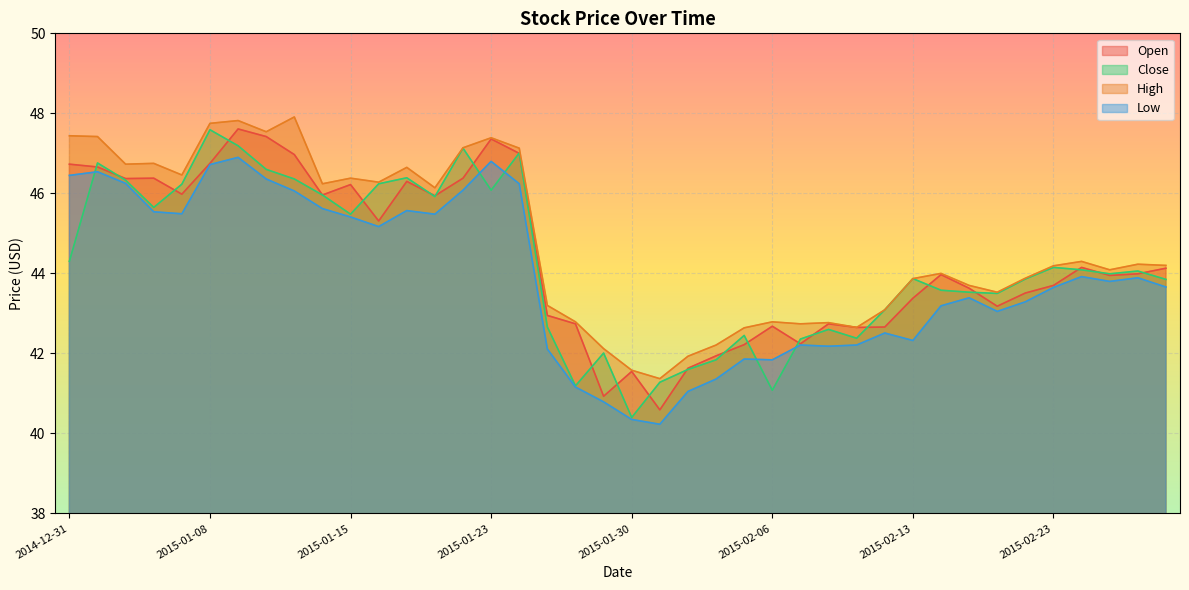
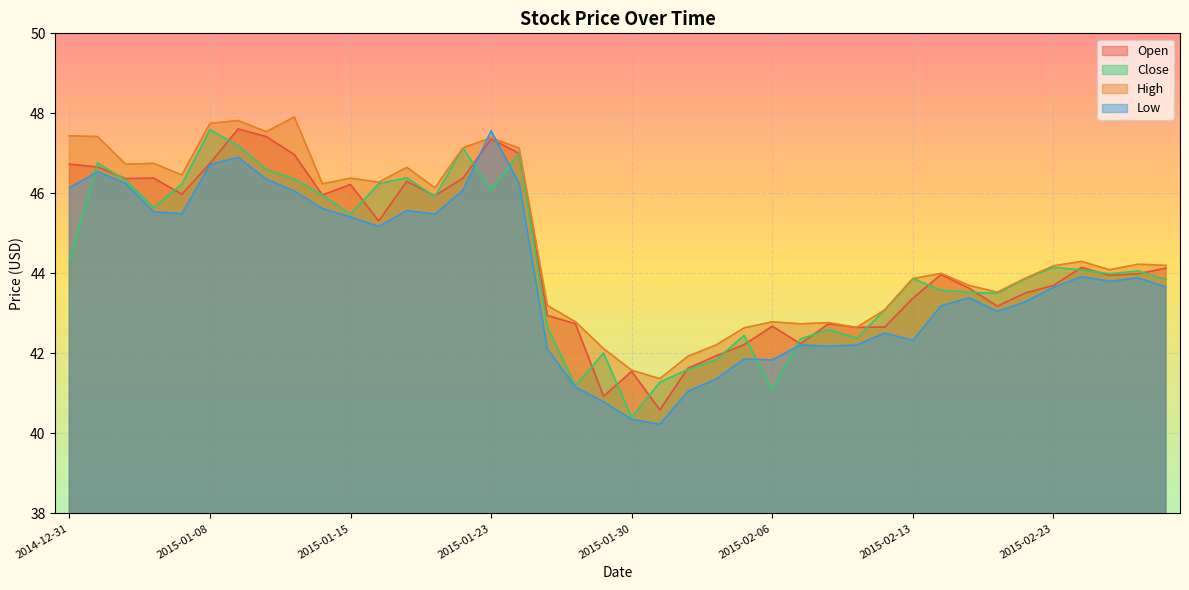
Low, 2014-12-31: 46.5 -> 46.1
Low, 2015-01-23: 46.8 -> 47.6
